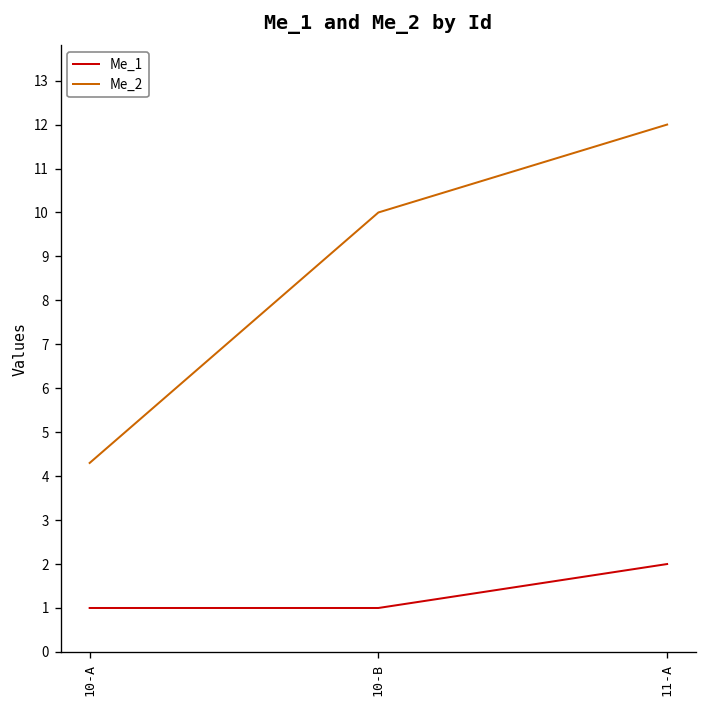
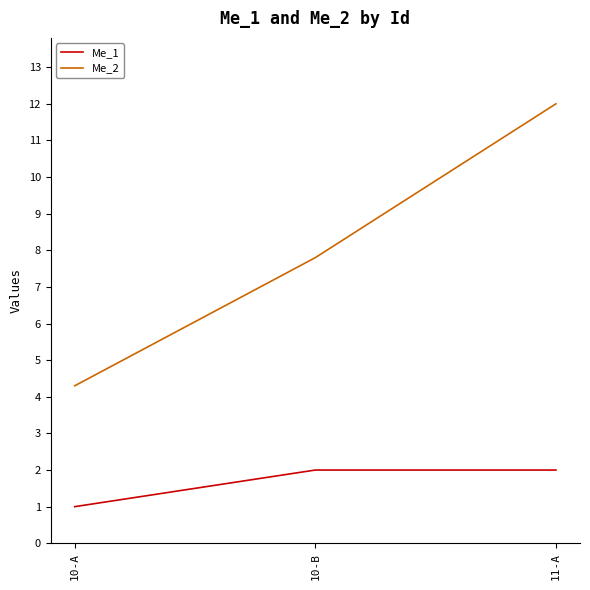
Me_1, 10-B: 1 -> 2
Me_2, 10-B: 10.0 -> 7.8
